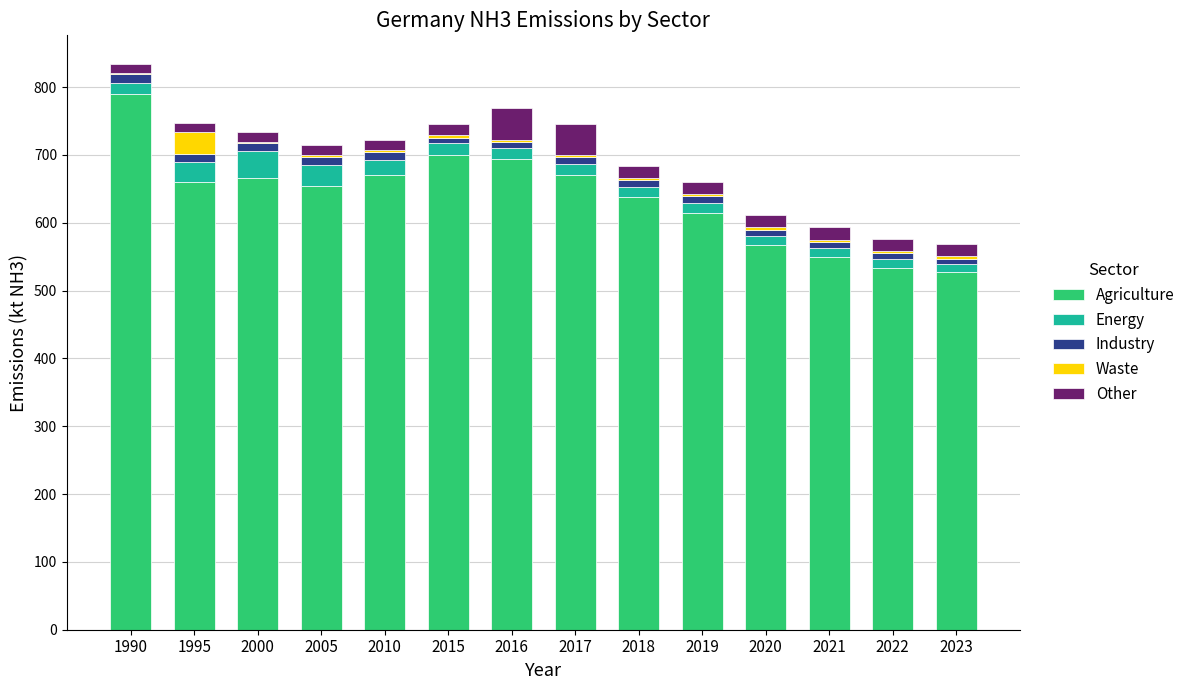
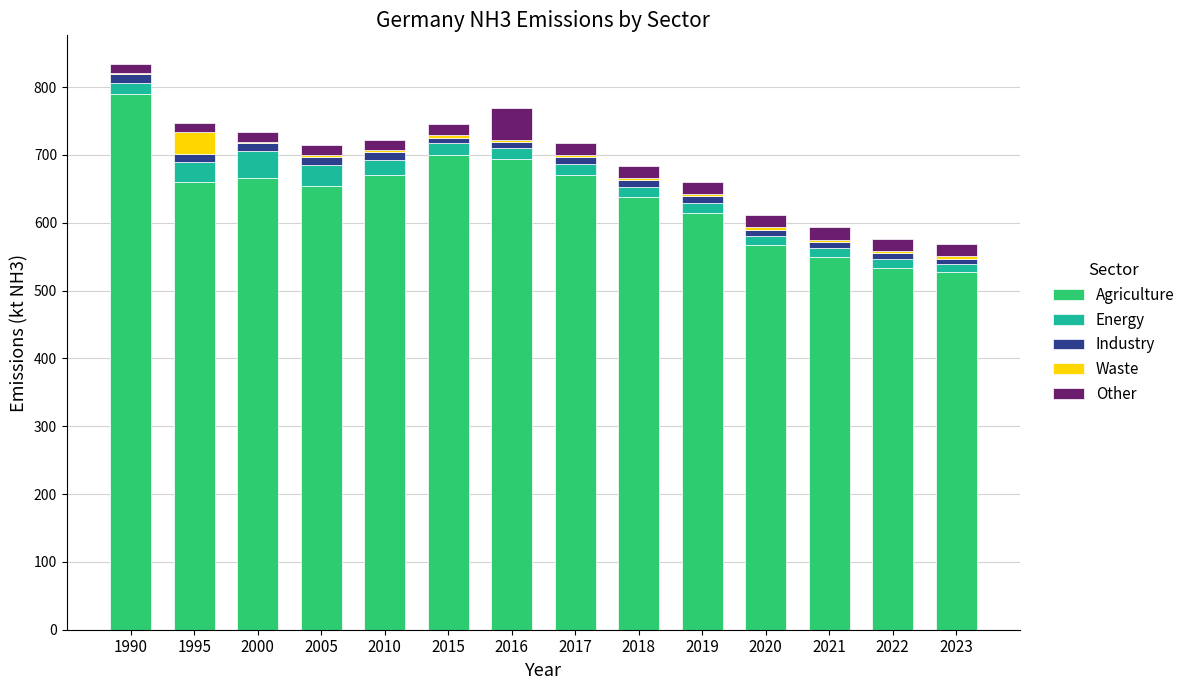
Other, 2017: 50 -> 20
